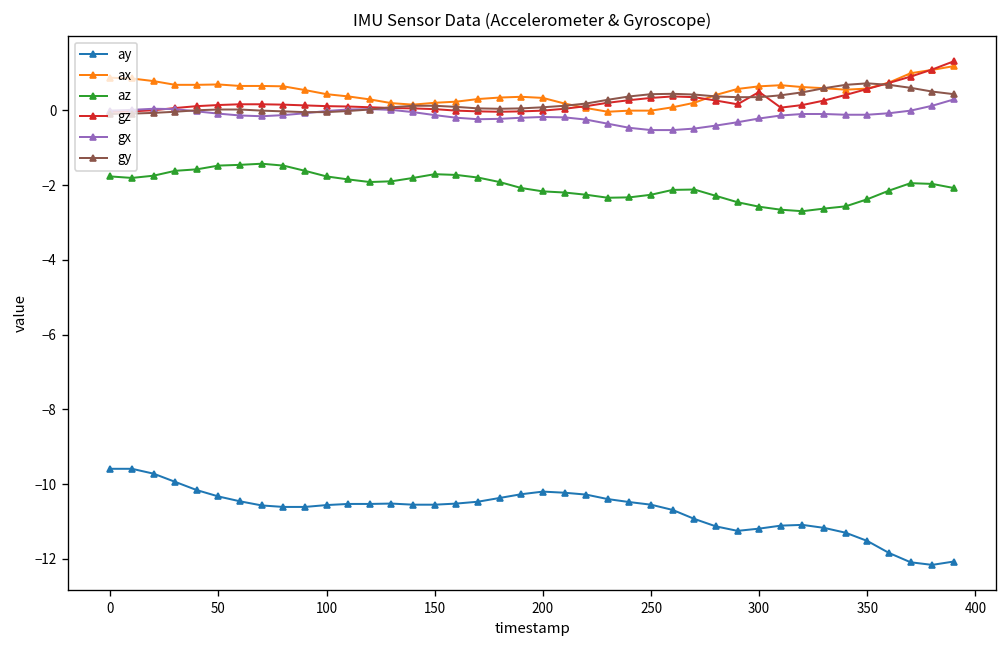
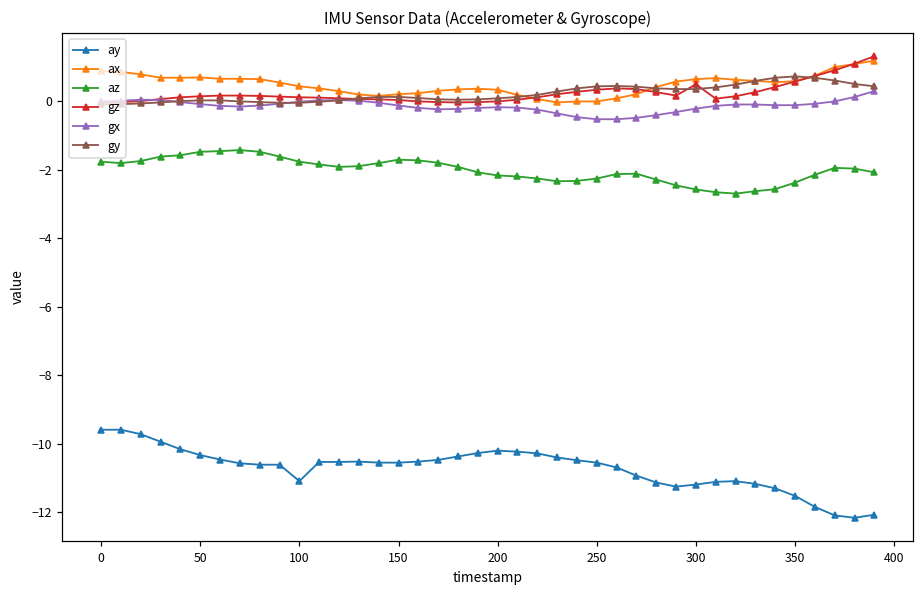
ay, 100: -10.6 -> -11.1
